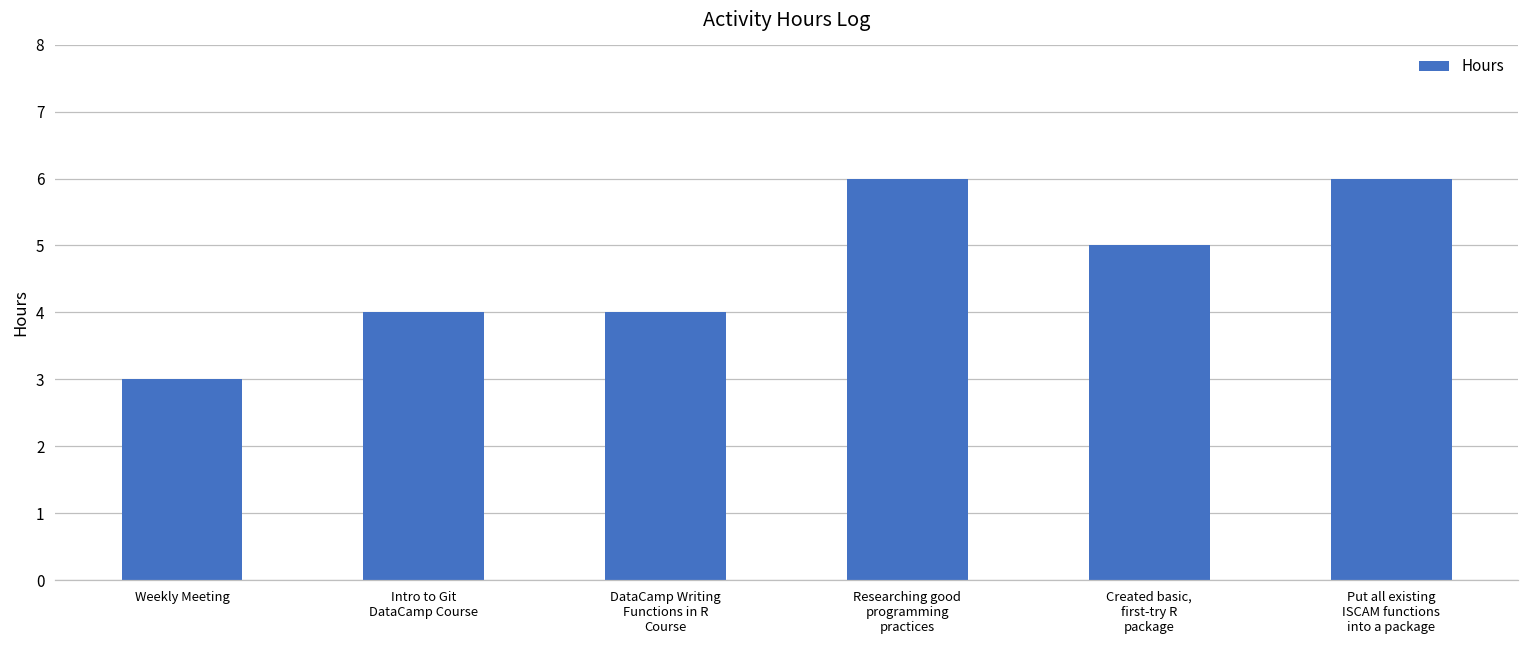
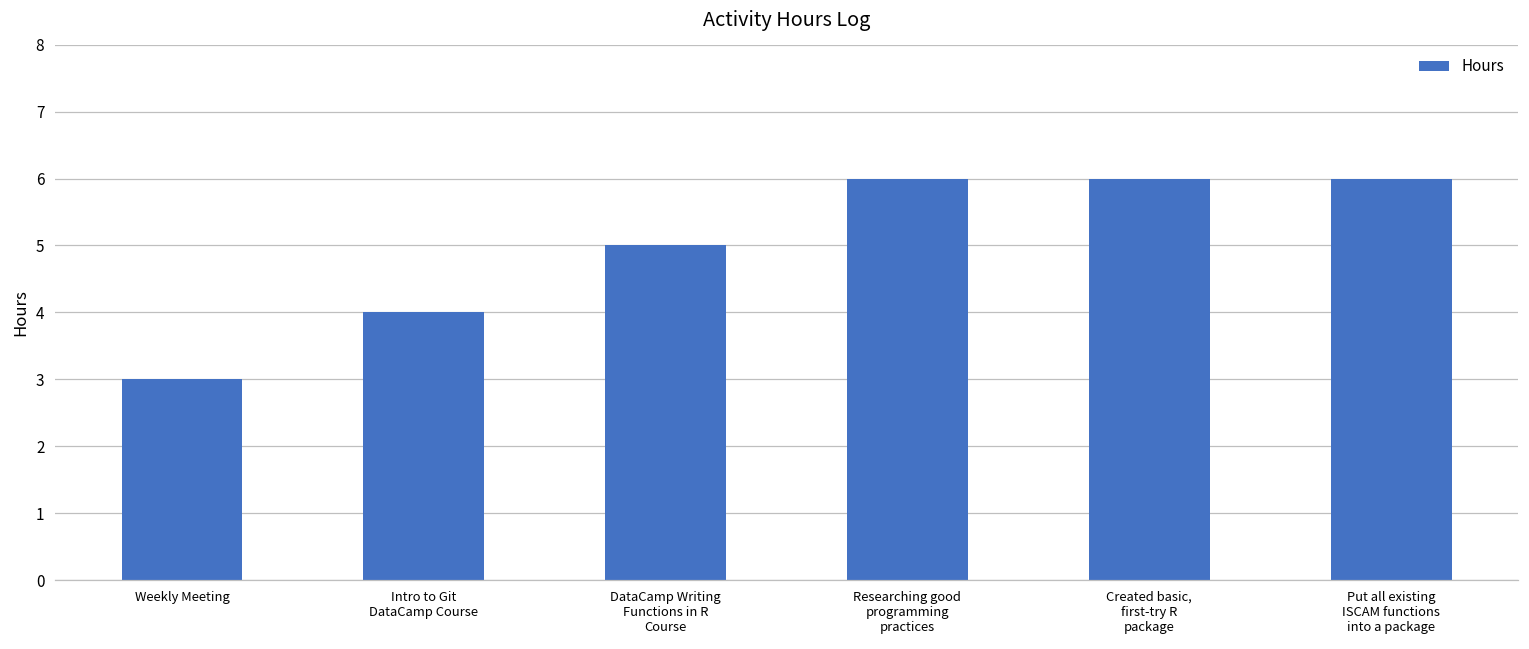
DataCamp Writing Functions in R Course: 4 -> 5
Created basic, first-try R package: 5 -> 6
